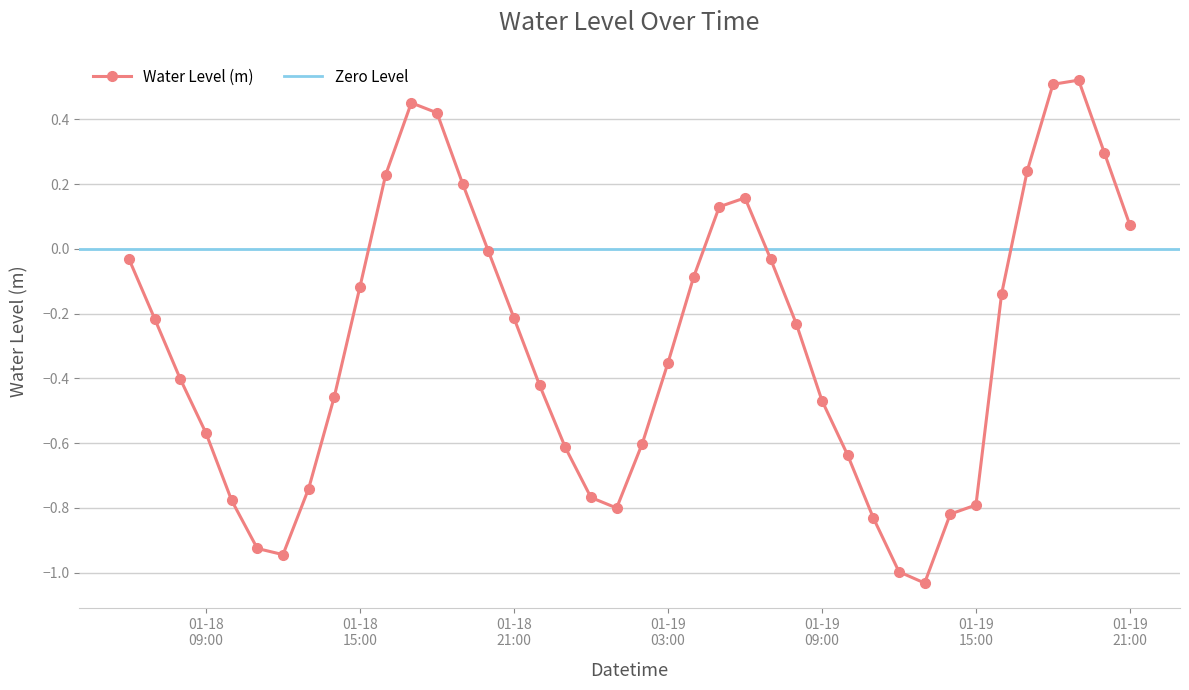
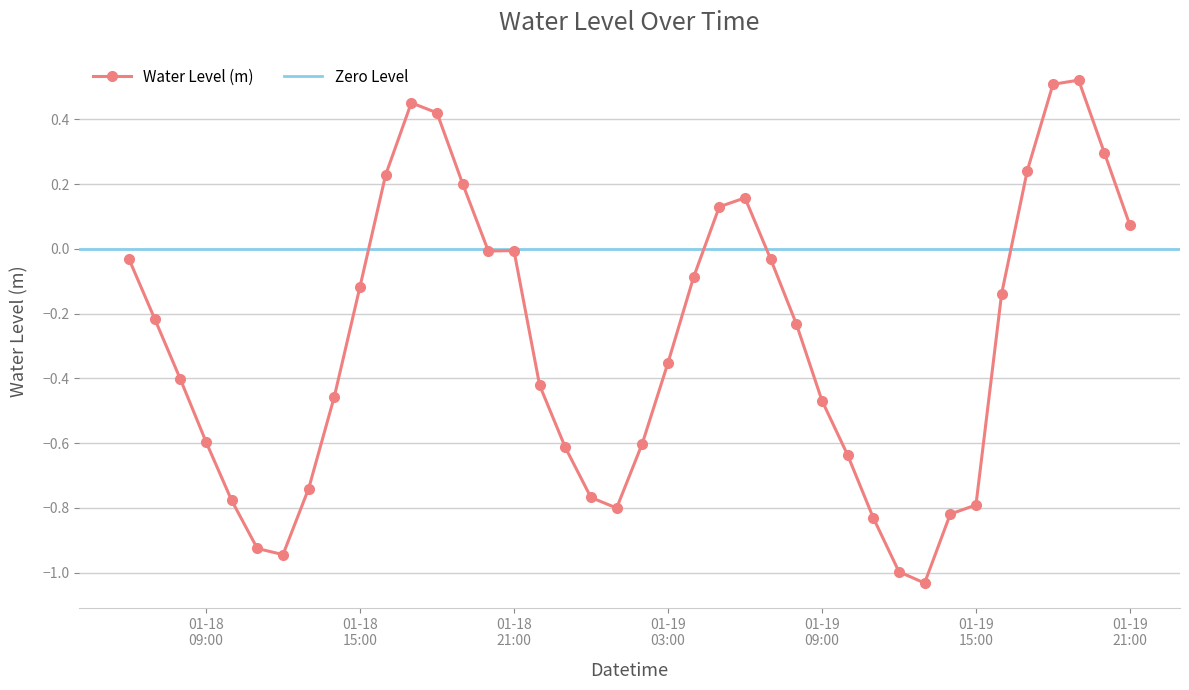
01-18 09:00: -0.57 -> -0.60
01-18 21:00: -0.21 -> -0.01
